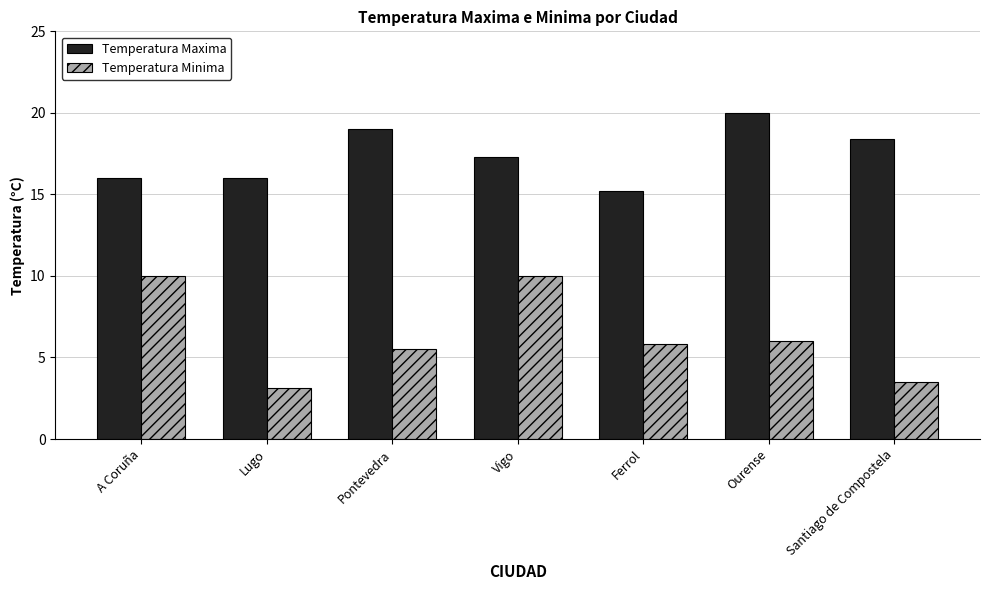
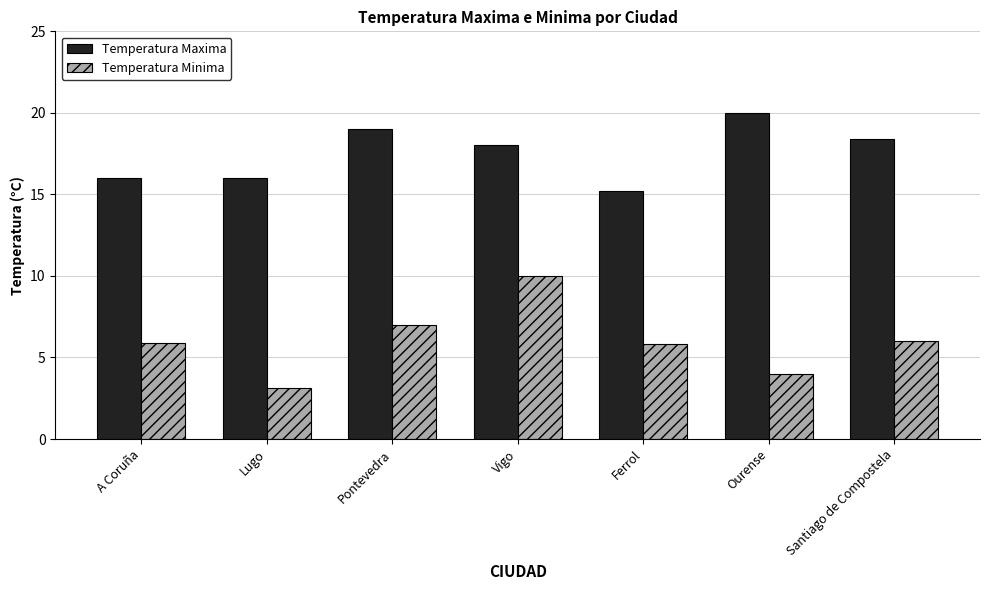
Temperatura Minima, A Coruña: 10.0 -> 5.9
Temperatura Minima, Pontevedra: 5.5 -> 7.0
Temperatura Maxima, Vigo: 17.3 -> 18.0
Temperatura Minima, Ourense: 6 -> 4
Temperatura Minima, Santiago de Compostela: 3.5 -> 6.0
